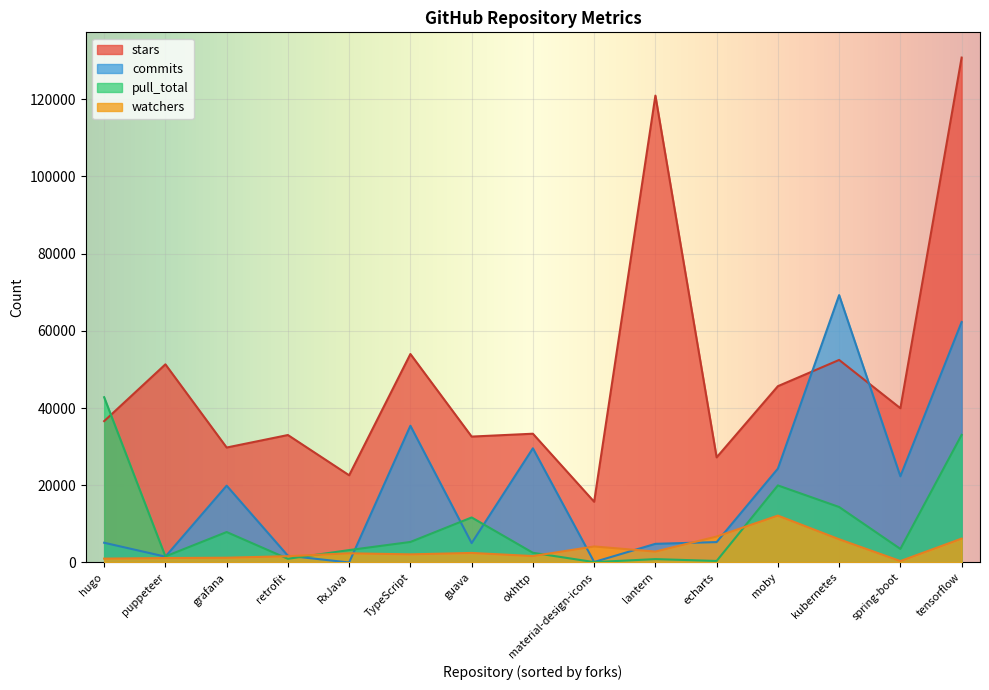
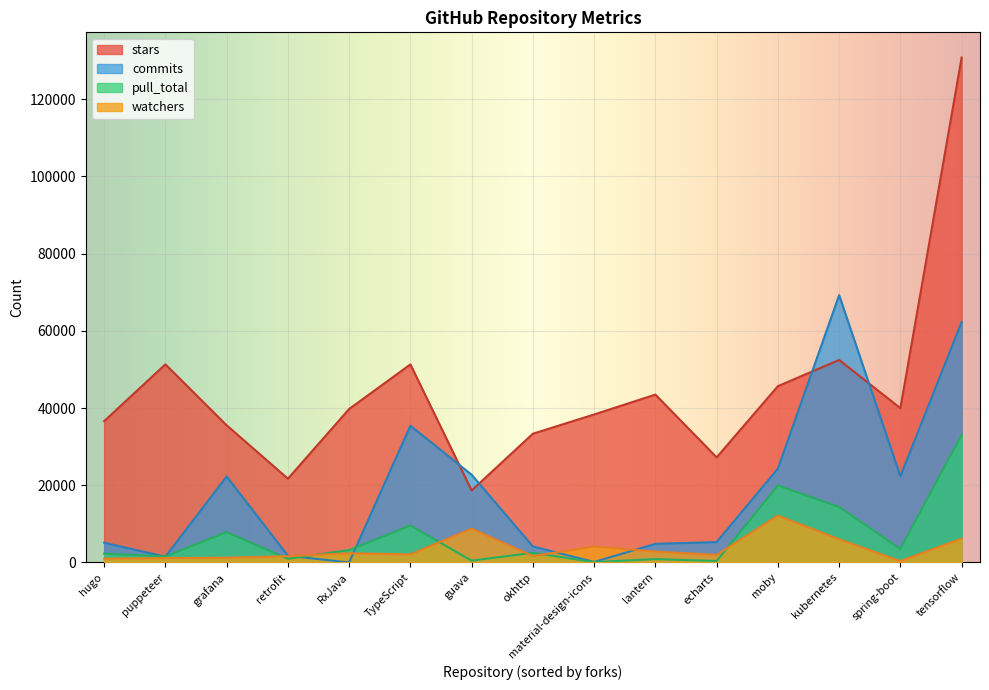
pull_total, hugo: 43000 -> 2000
stars, grafana: 30000 -> 36000
commits, grafana: 20000 -> 22000
stars, retrofit: 33000 -> 22000
stars, RxJava: 23000 -> 40000
stars, TypeScript: 54000 -> 51000
pull_total, TypeScript: 5000 -> 10000
stars, guava: 33000 -> 19000
commits, guava: 5000 -> 23000
pull_total, guava: 12000 -> 0
watchers, guava: 2000 -> 9000
commits, okhttp: 30000 -> 4000
stars, material-design-icons: 16000 -> 38000
stars, lantern: 121000 -> 43000
watchers, echarts: 7000 -> 2000
